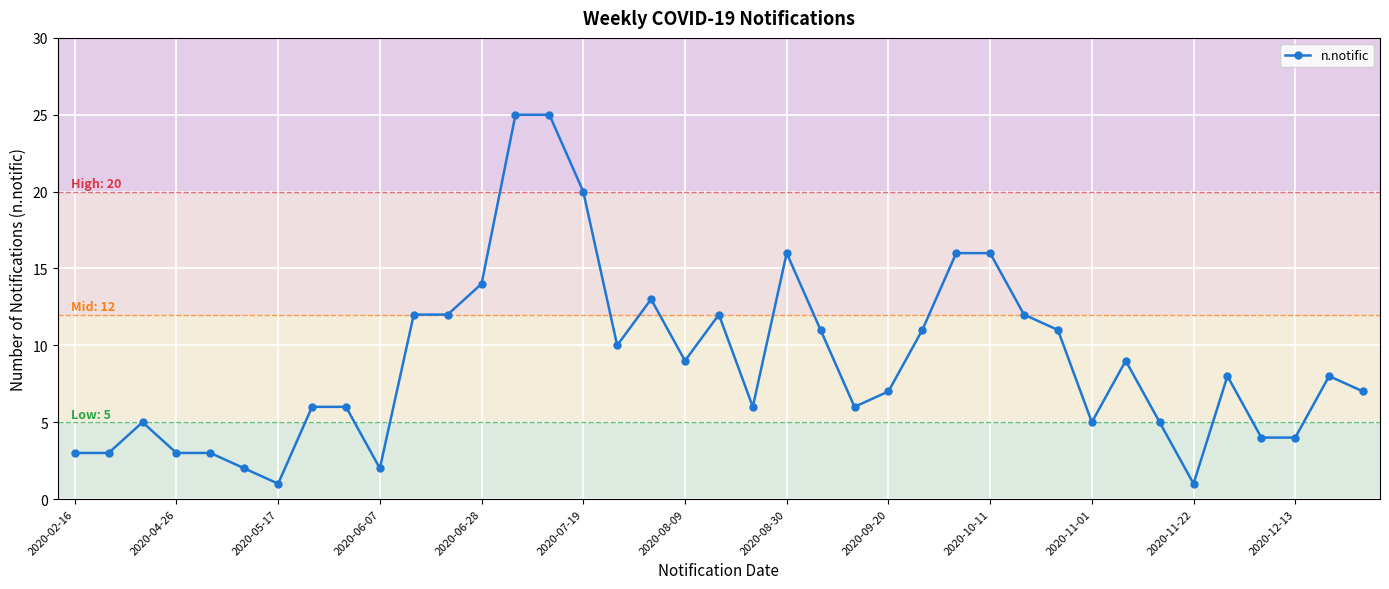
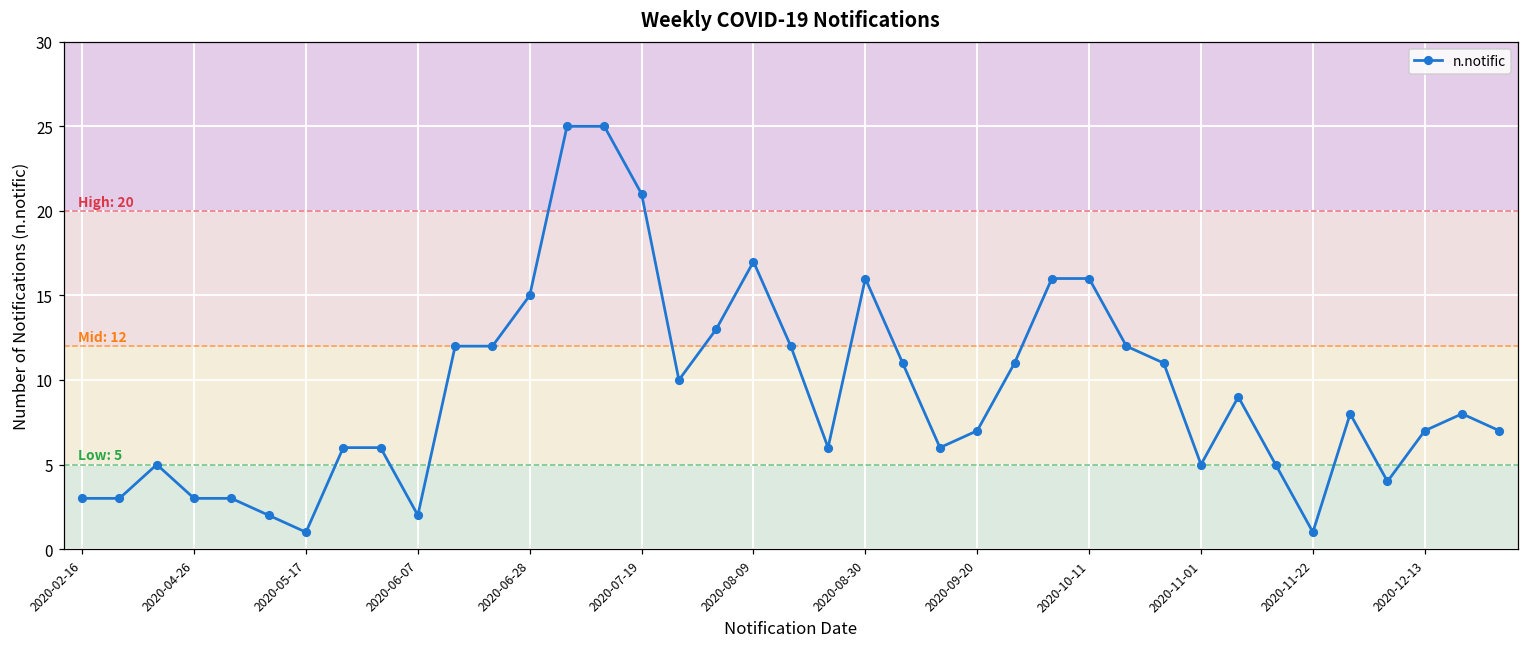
2020-06-28: 14 -> 15
2020-07-19: 20 -> 21
2020-08-09: 9 -> 17
2020-12-13: 4 -> 7
